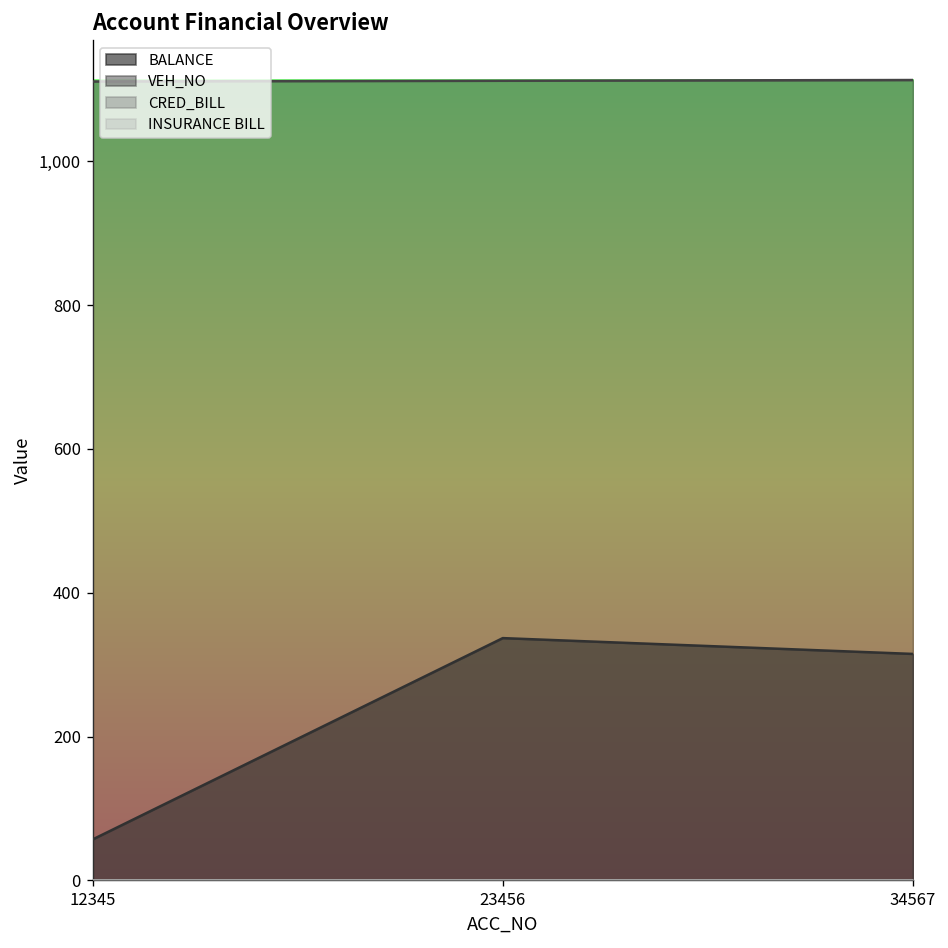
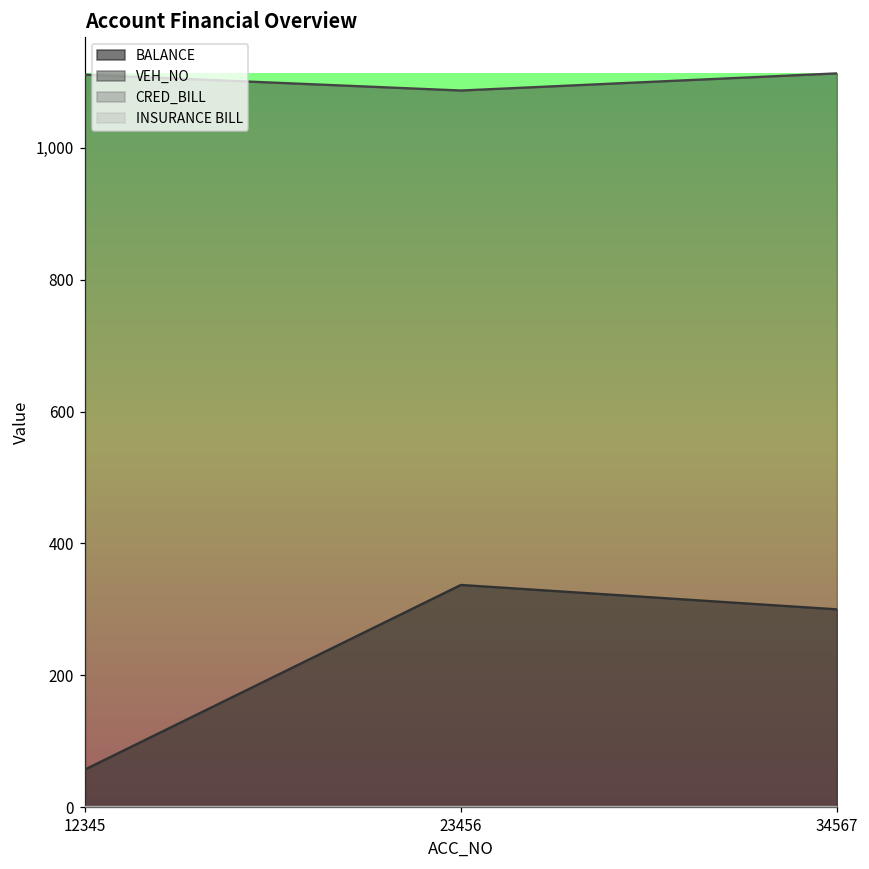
VEH_NO, 23456: 1,110 -> 1,090
BALANCE, 34567: 320 -> 300
